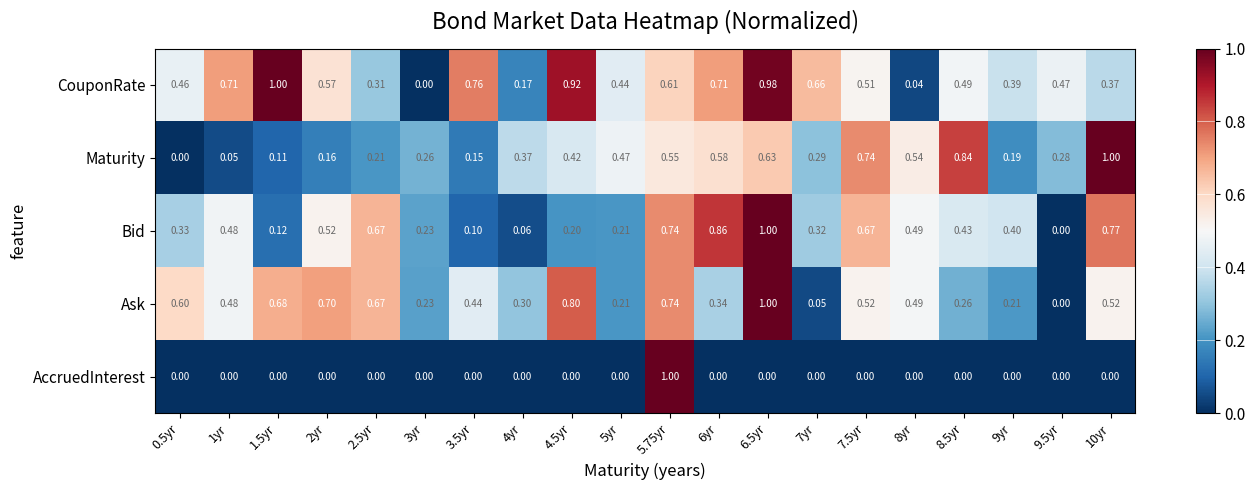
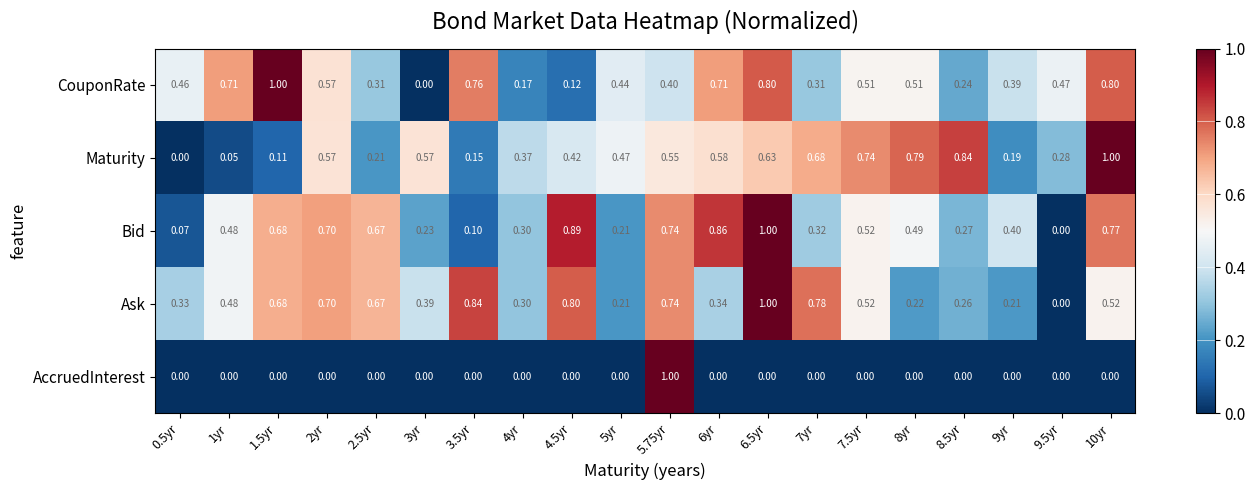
CouponRate, 4.5yr: 0.92 -> 0.12
CouponRate, 5.75yr: 0.61 -> 0.40
CouponRate, 6.5yr: 0.98 -> 0.80
CouponRate, 7yr: 0.66 -> 0.31
CouponRate, 8yr: 0.04 -> 0.51
CouponRate, 8.5yr: 0.49 -> 0.24
CouponRate, 10yr: 0.37 -> 0.80
Maturity, 2yr: 0.16 -> 0.57
Maturity, 3yr: 0.26 -> 0.57
Maturity, 7yr: 0.29 -> 0.68
Maturity, 8yr: 0.54 -> 0.79
Bid, 0.5yr: 0.33 -> 0.07
Bid, 1.5yr: 0.12 -> 0.68
Bid, 2yr: 0.52 -> 0.70
Bid, 4yr: 0.06 -> 0.30
Bid, 4.5yr: 0.20 -> 0.89
Bid, 7.5yr: 0.67 -> 0.52
Bid, 8.5yr: 0.43 -> 0.27
Ask, 0.5yr: 0.60 -> 0.33
Ask, 3yr: 0.23 -> 0.39
Ask, 3.5yr: 0.44 -> 0.84
Ask, 7yr: 0.05 -> 0.78
Ask, 8yr: 0.49 -> 0.22
